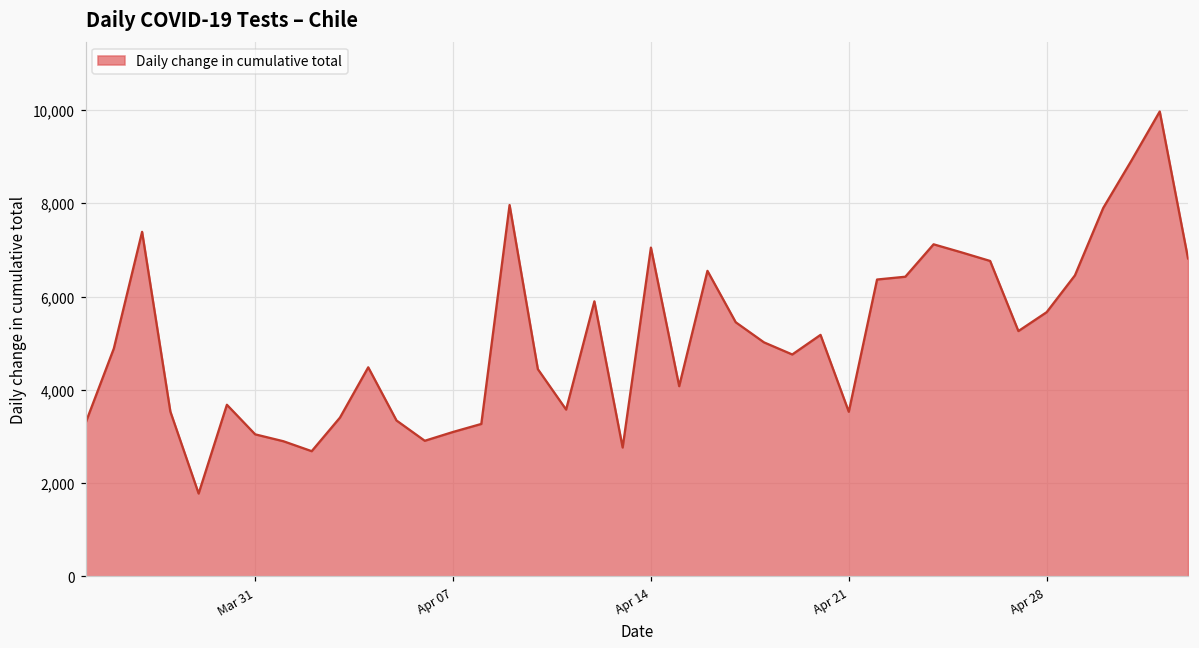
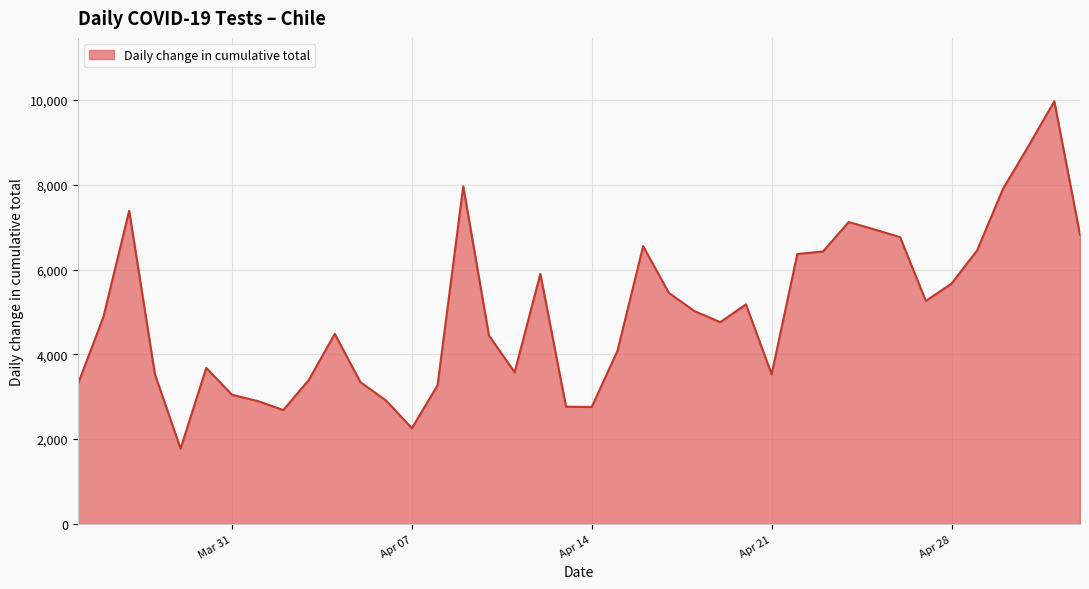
Apr 07: 3,100 -> 2,300
Apr 14: 7,000 -> 2,800
